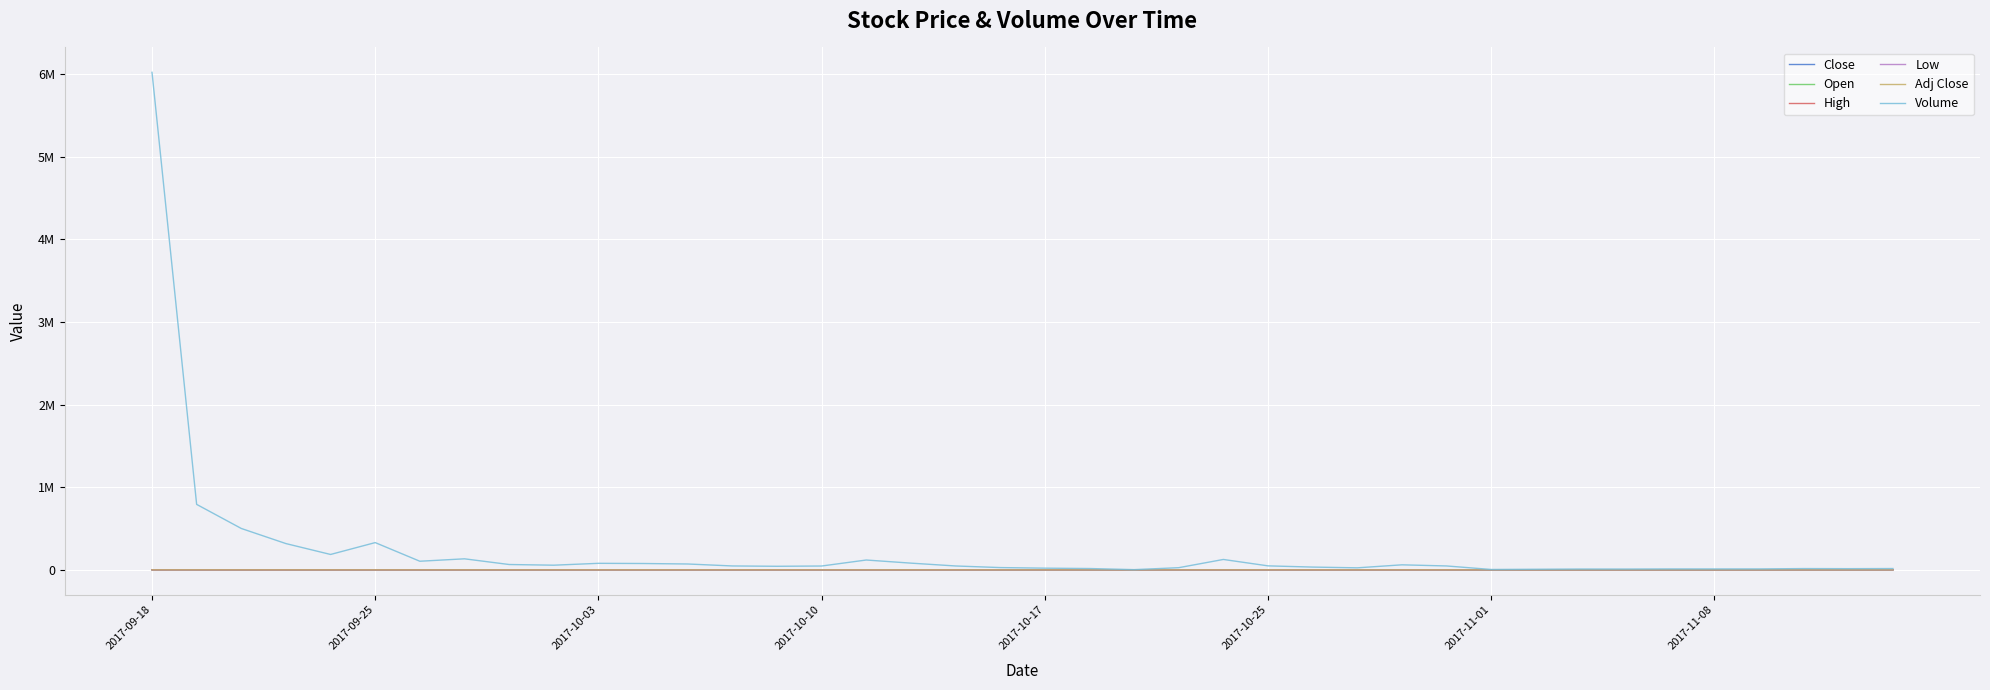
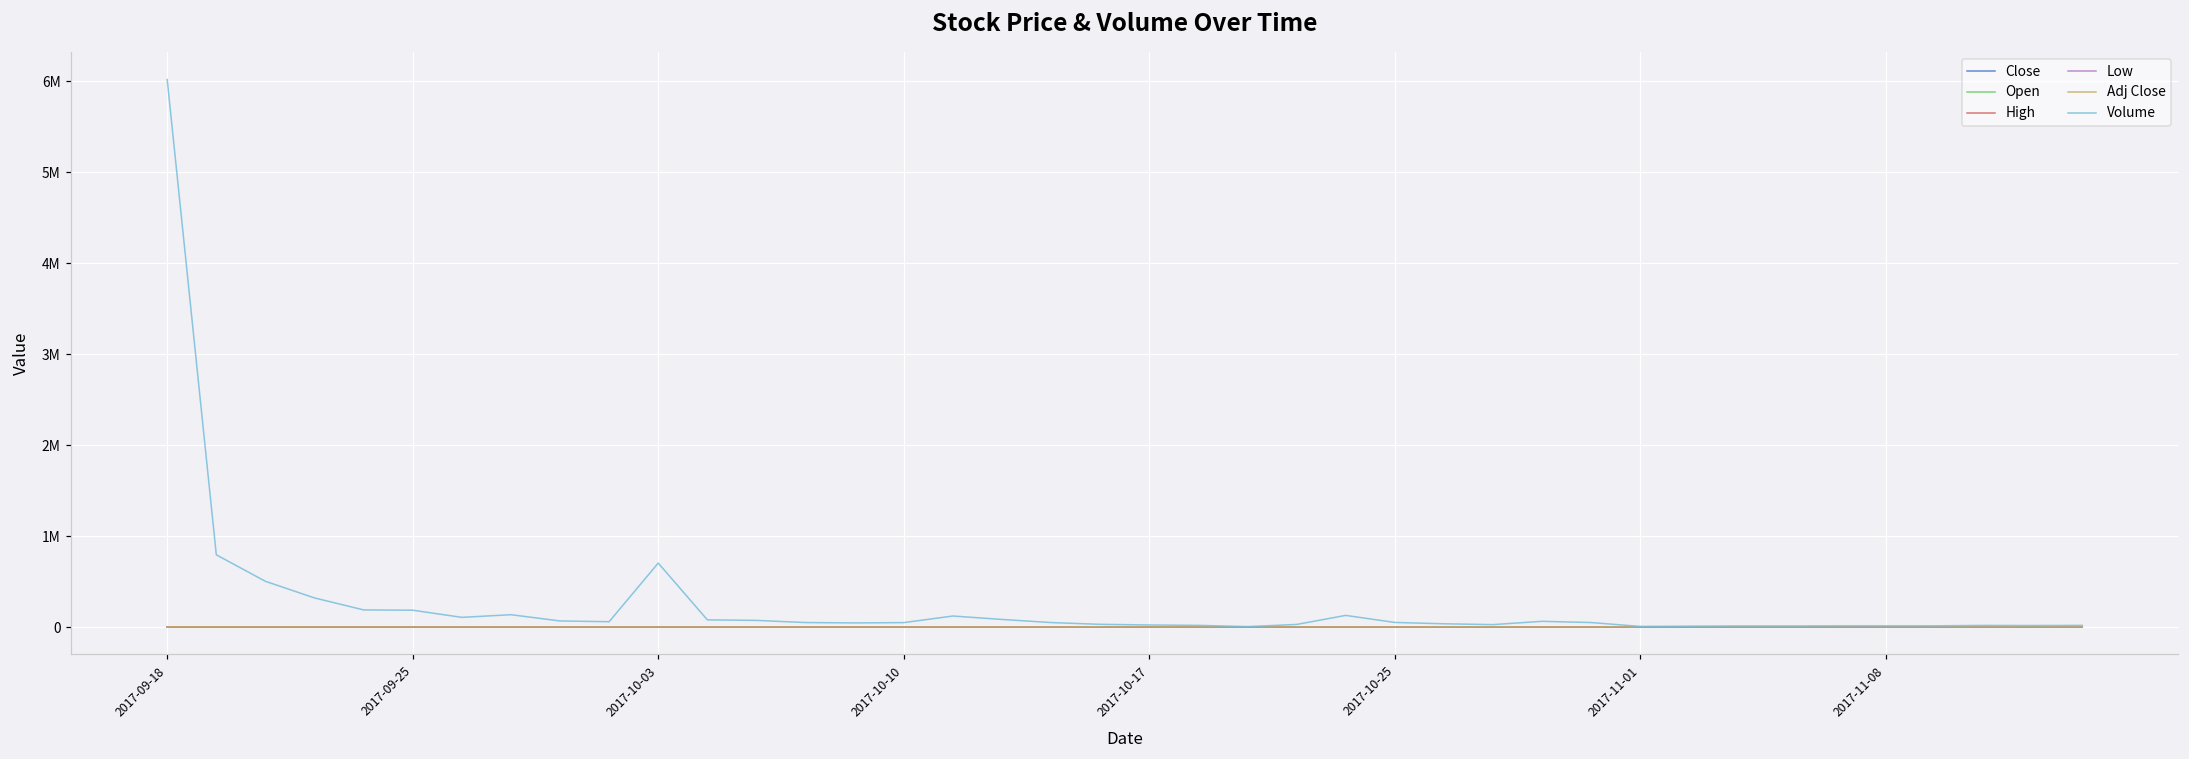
Volume, 2017-09-25: 300000 -> 200000
Volume, 2017-10-03: 100000 -> 700000
